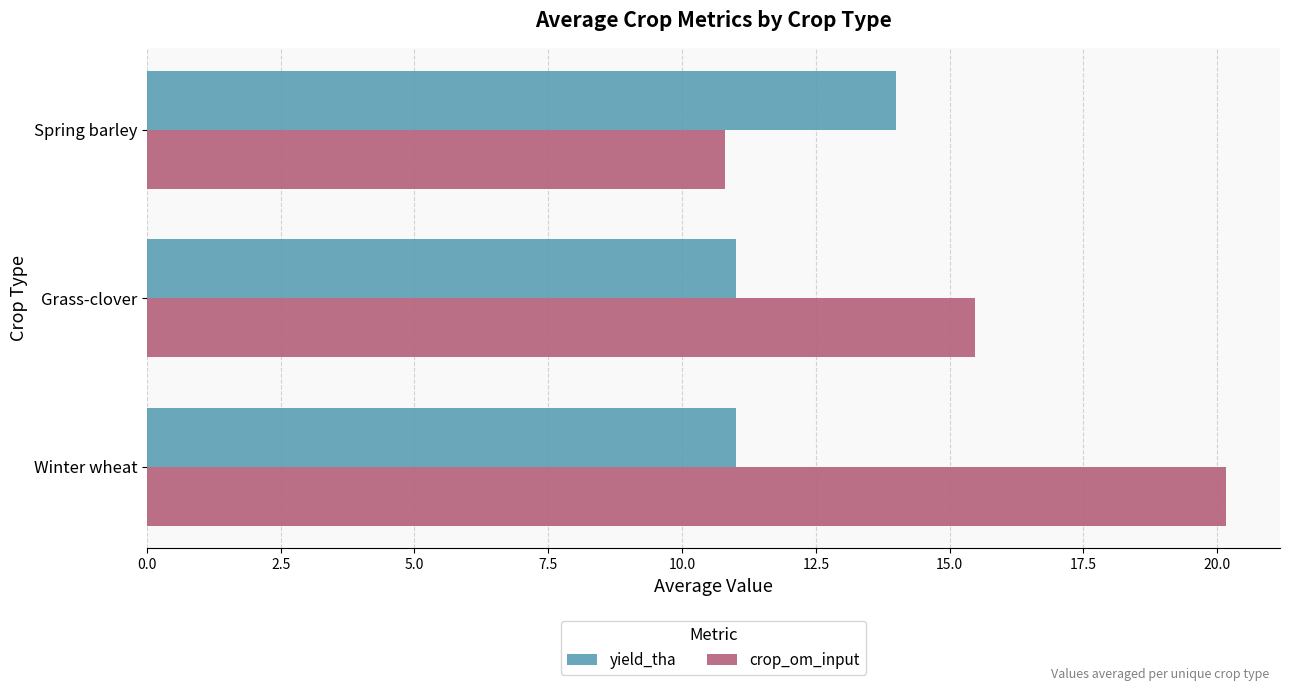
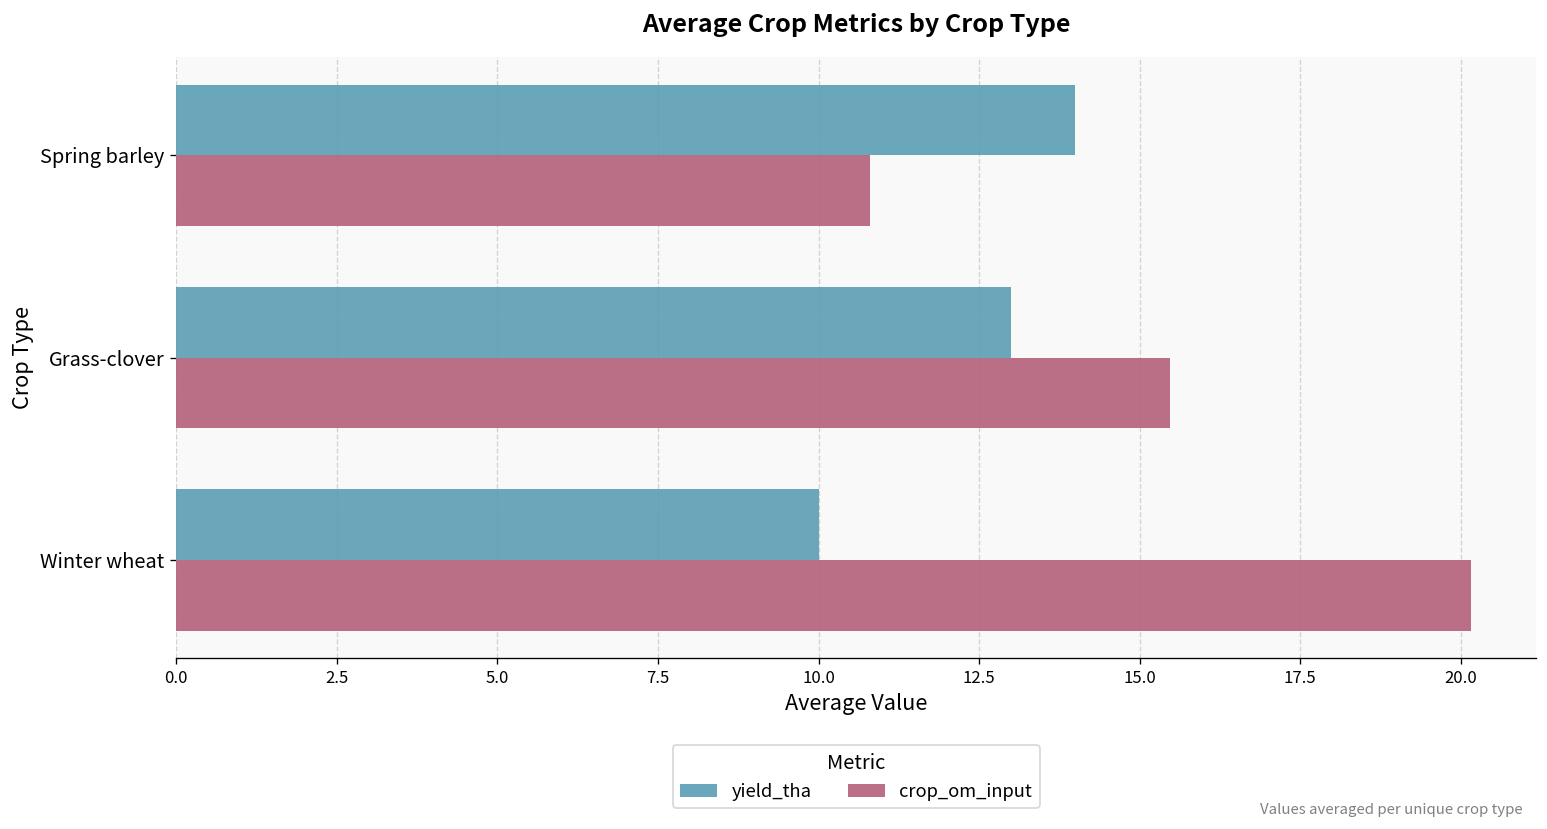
yield_tha, Grass-clover: 11 -> 13
yield_tha, Winter wheat: 11 -> 10
